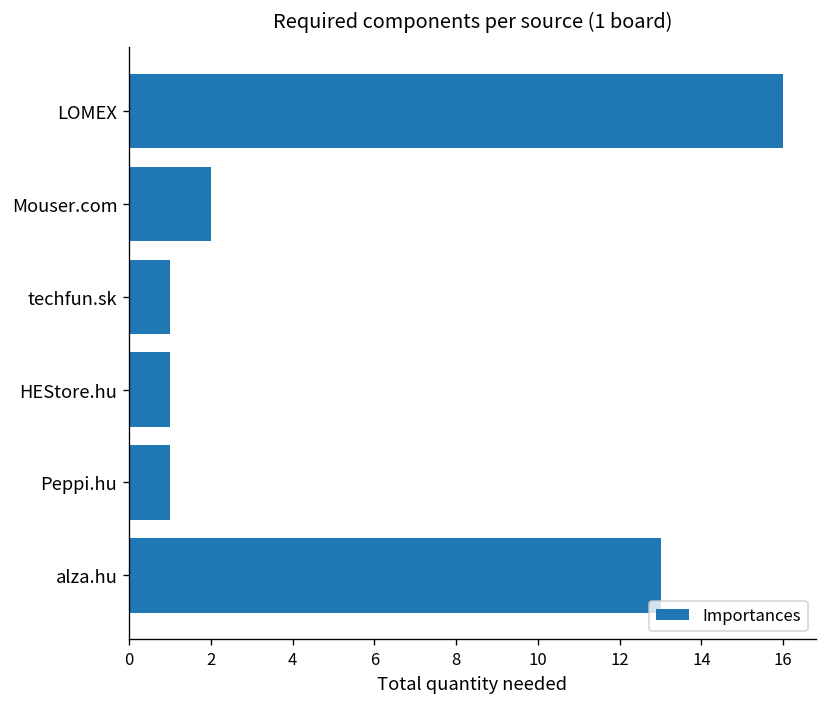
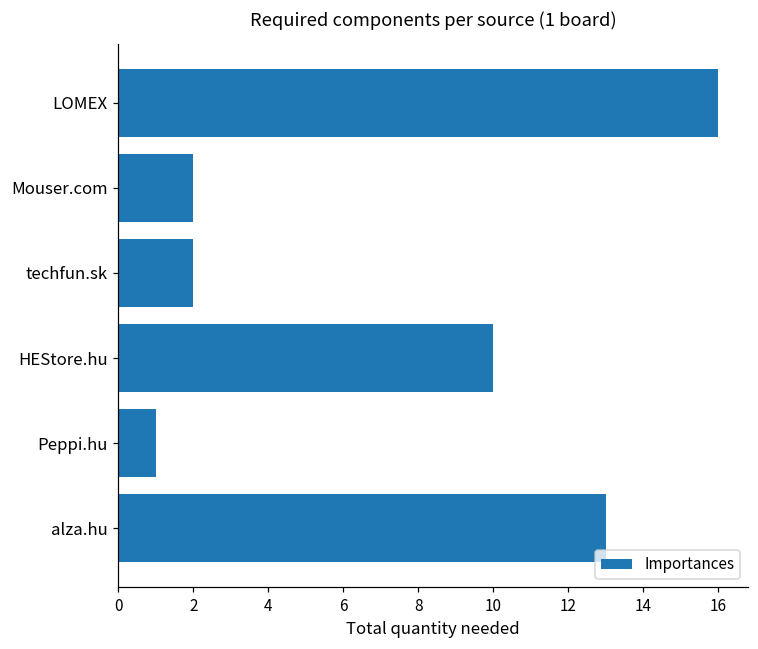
techfun.sk: 1 -> 2
HEStore.hu: 1 -> 10
